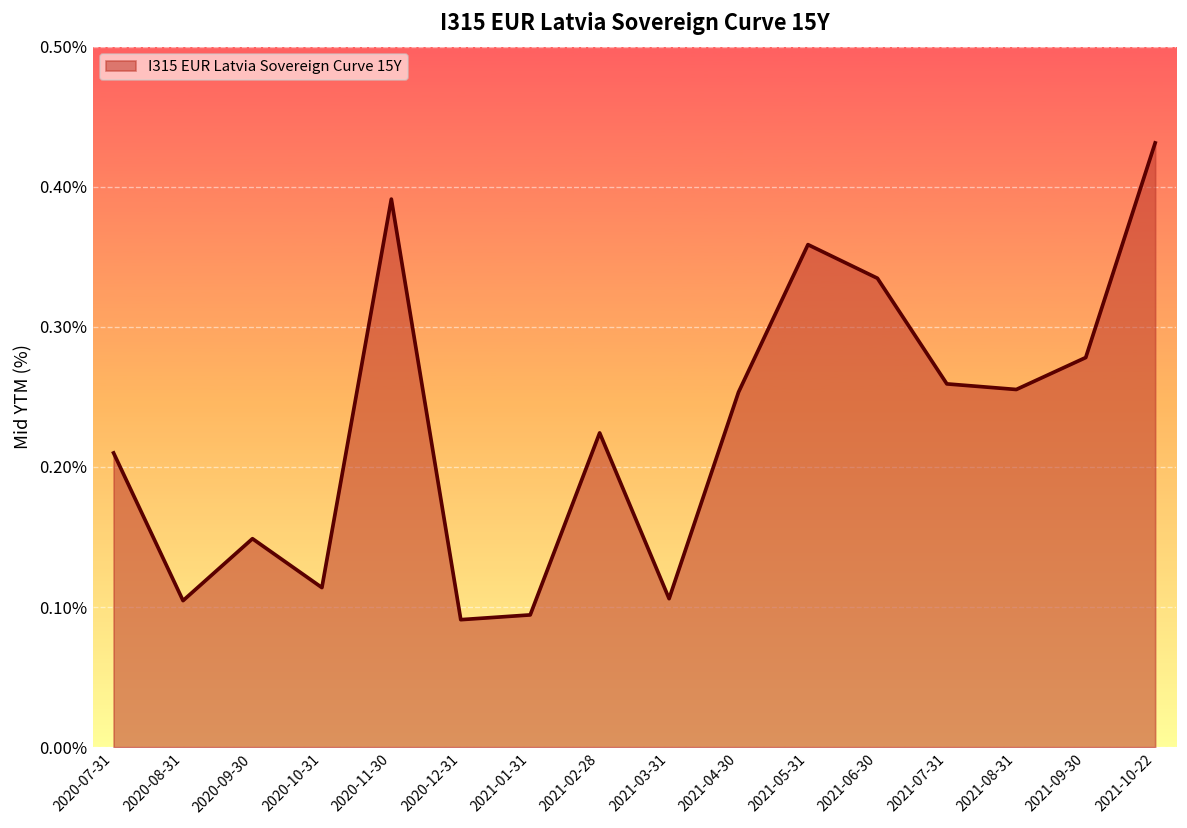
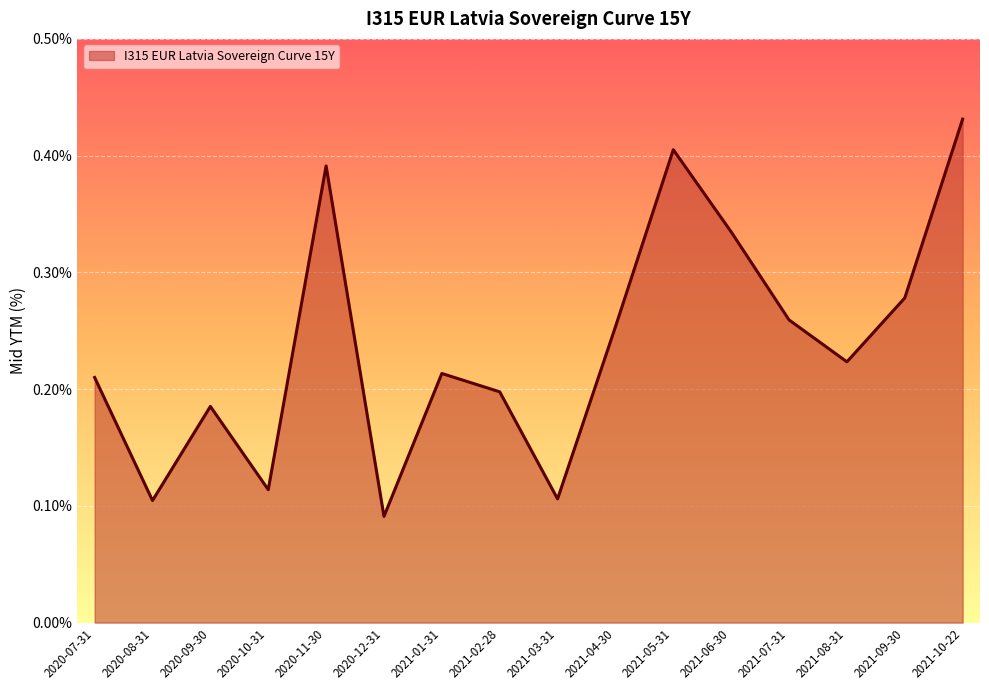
2020-09-30: 0.149% -> 0.185%
2021-01-31: 0.094% -> 0.213%
2021-02-28: 0.224% -> 0.198%
2021-05-31: 0.359% -> 0.405%
2021-08-31: 0.255% -> 0.223%
